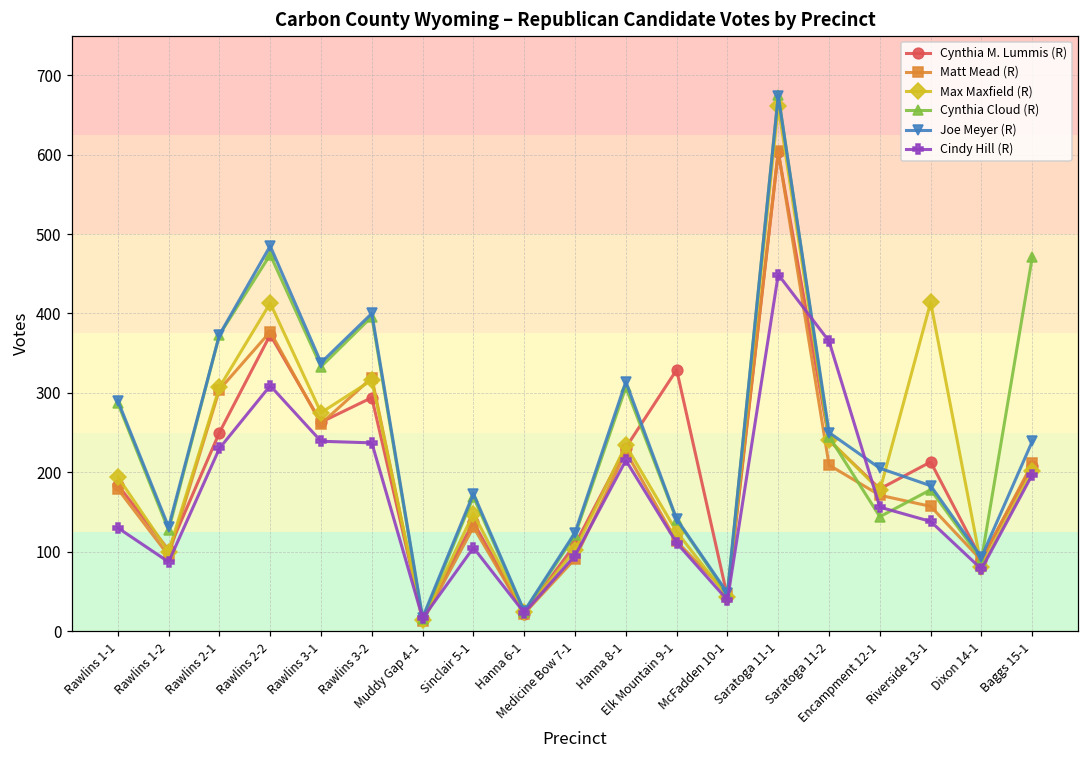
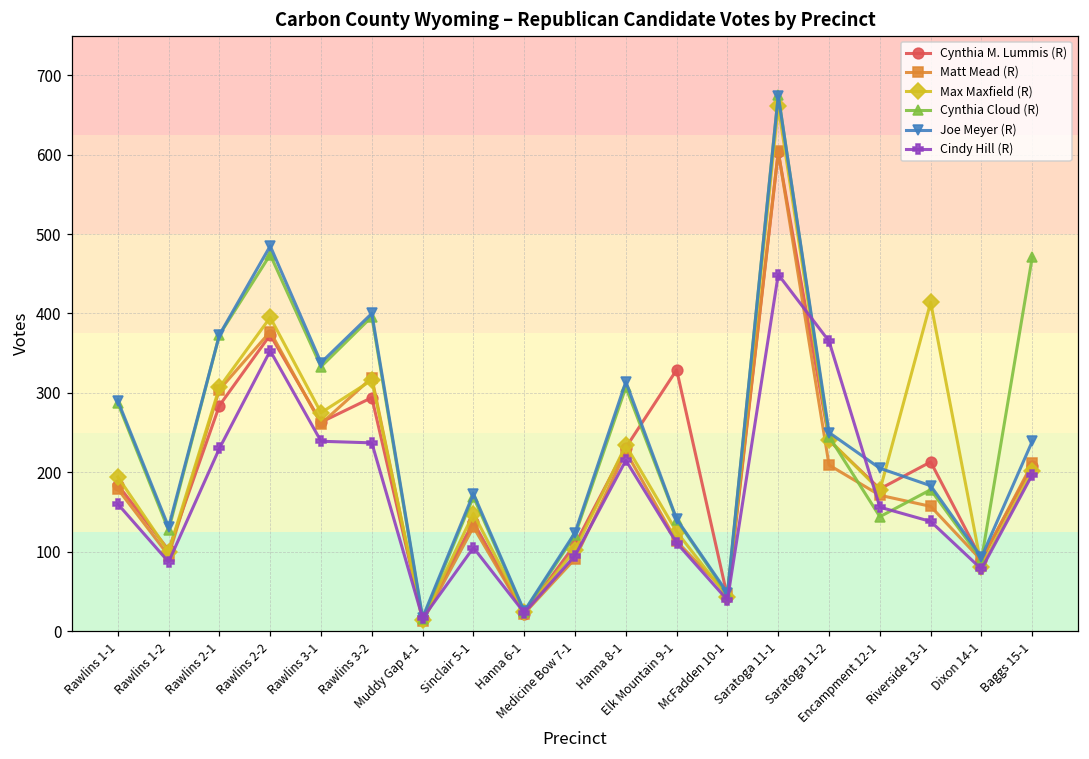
Cindy Hill (R), Rawlins 1-1: 130 -> 160
Cynthia M. Lummis (R), Rawlins 2-1: 250 -> 280
Max Maxfield (R), Rawlins 2-2: 410 -> 400
Cindy Hill (R), Rawlins 2-2: 310 -> 350
